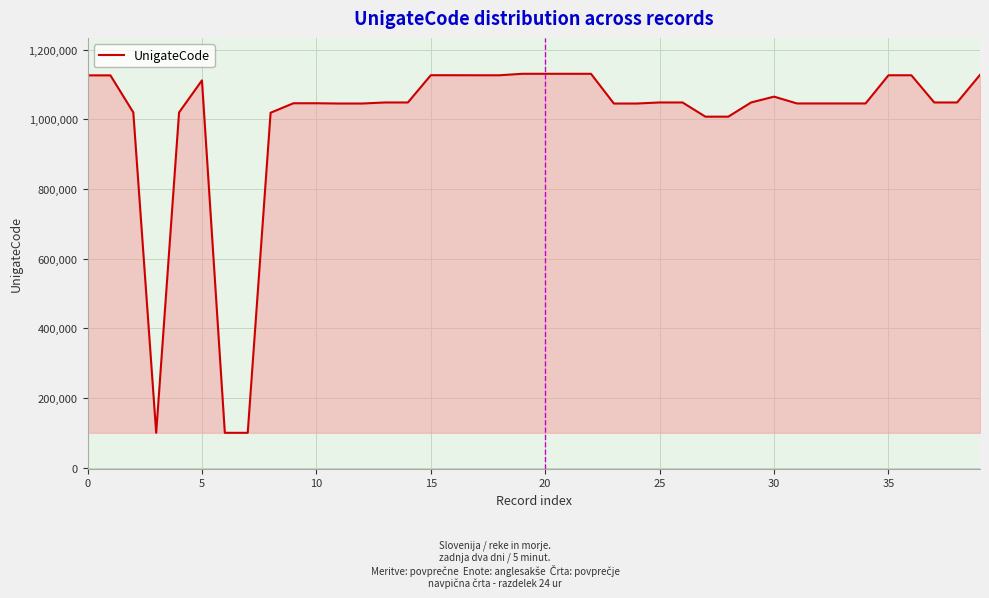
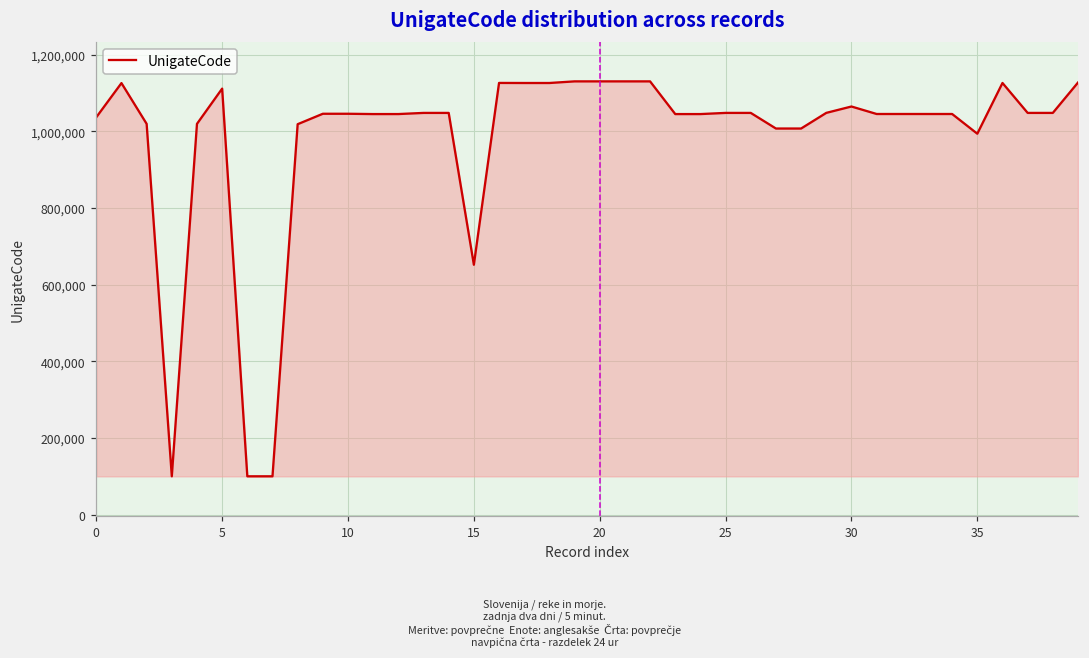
0: 1,130,000 -> 1,040,000
15: 1,130,000 -> 650,000
35: 1,130,000 -> 990,000
